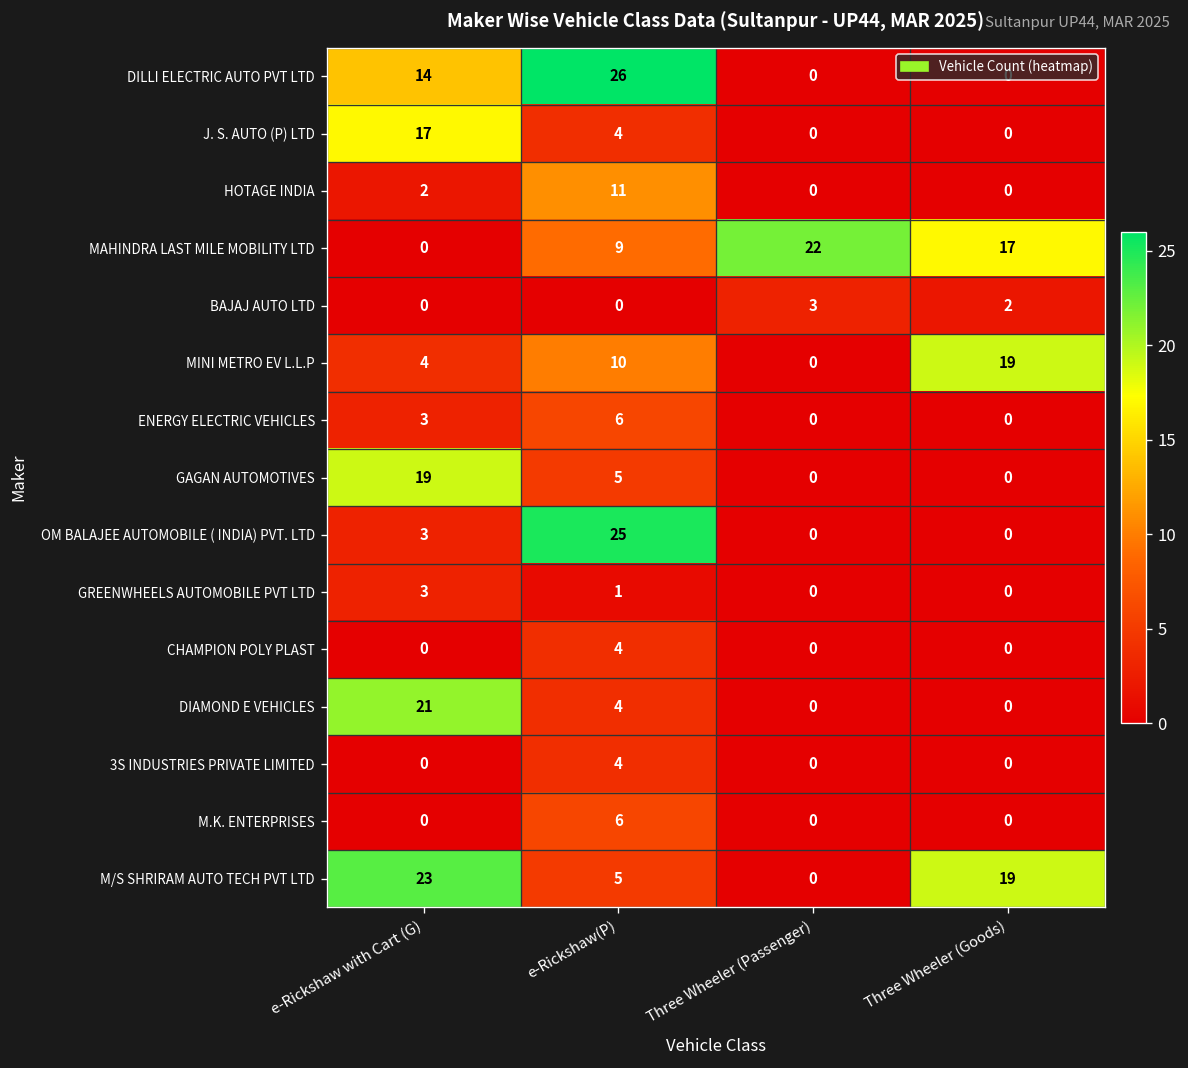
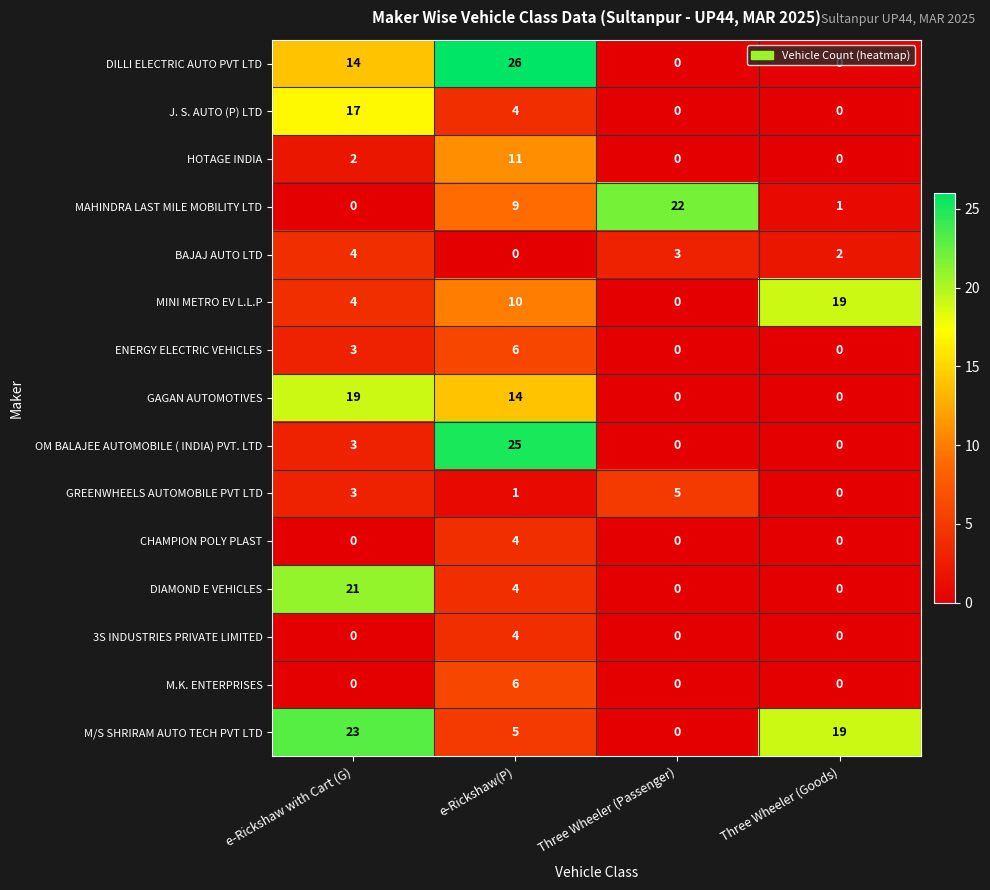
MAHINDRA LAST MILE MOBILITY LTD, Three Wheeler (Goods): 17 -> 1
BAJAJ AUTO LTD, e-Rickshaw with Cart (G): 0 -> 4
GAGAN AUTOMOTIVES, e-Rickshaw(P): 5 -> 14
GREENWHEELS AUTOMOBILE PVT LTD, Three Wheeler (Passenger): 0 -> 5
